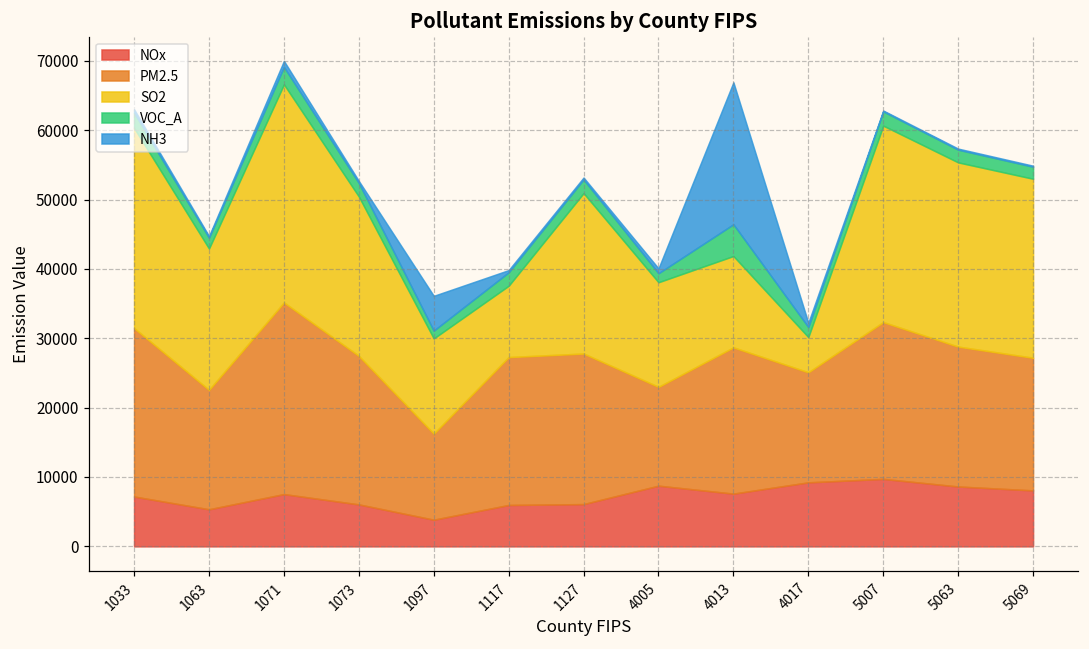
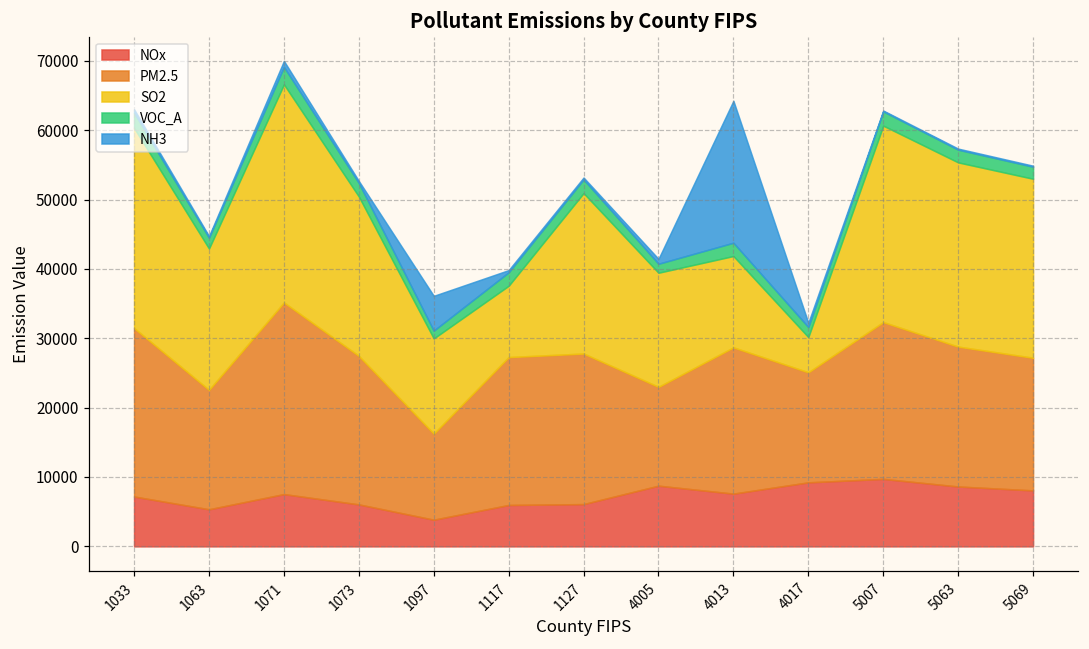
SO2, 4005: 15000 -> 16000
VOC_A, 4013: 5000 -> 2000
